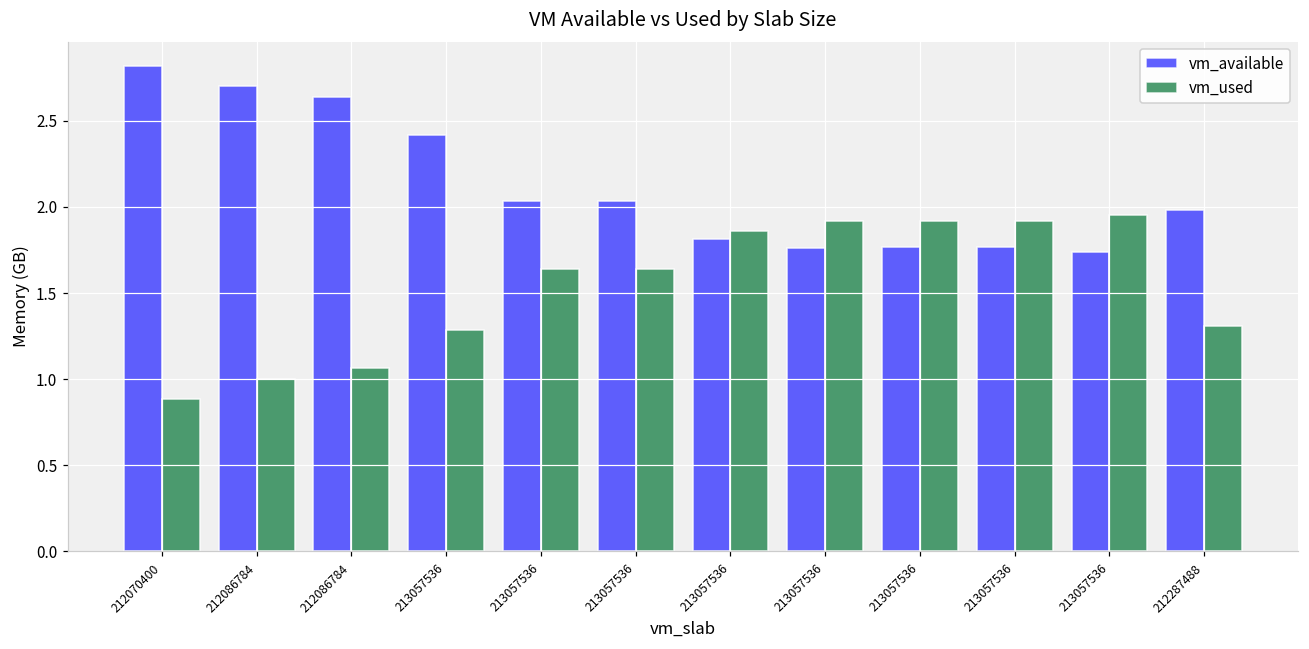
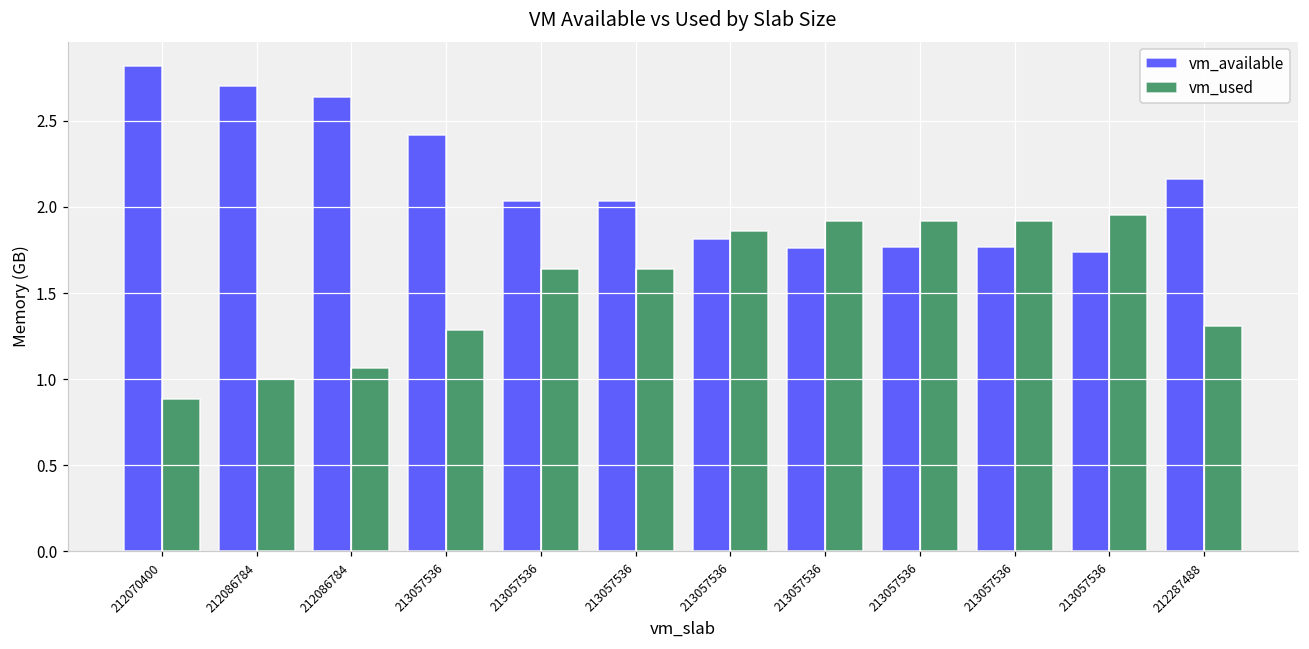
vm_available, 212287488: 1.98 -> 2.16
